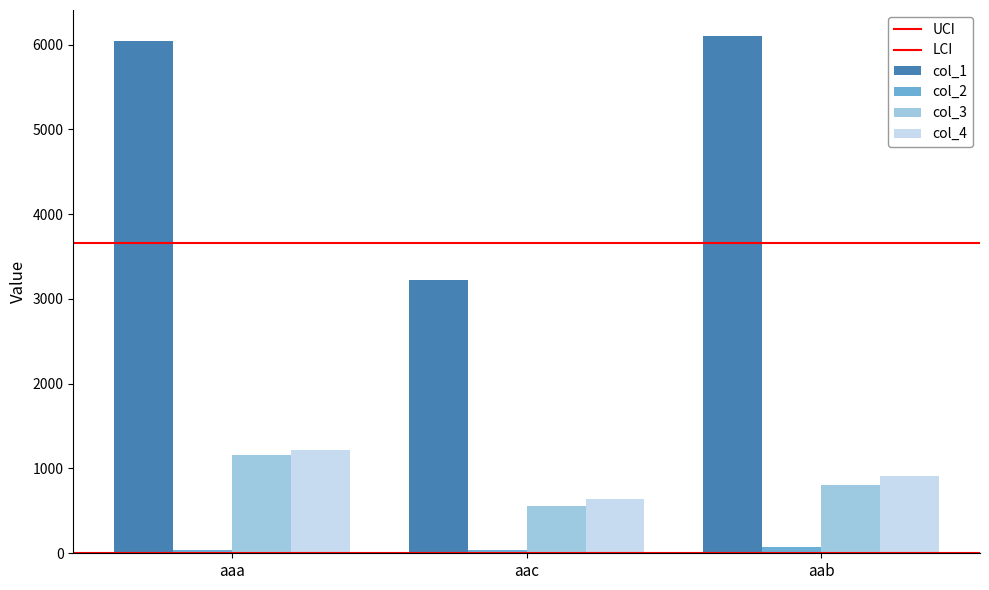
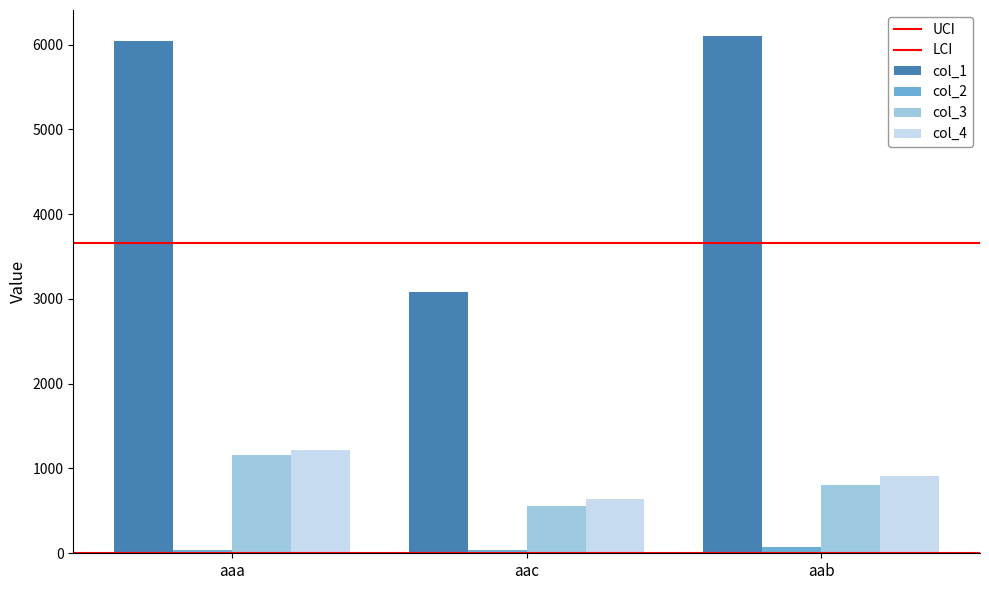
col_1, aac: 3200 -> 3100
